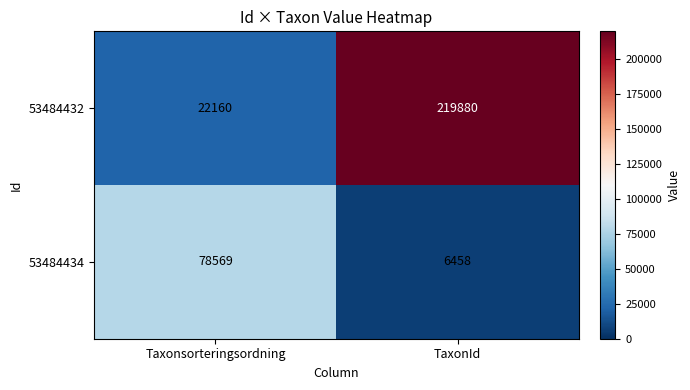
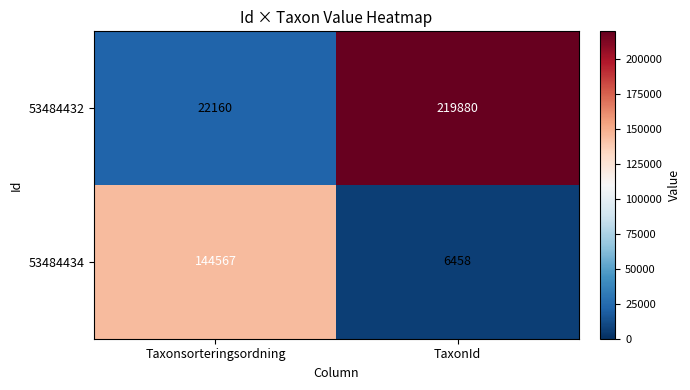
53484434, Taxonsorteringsordning: 78569 -> 144567
